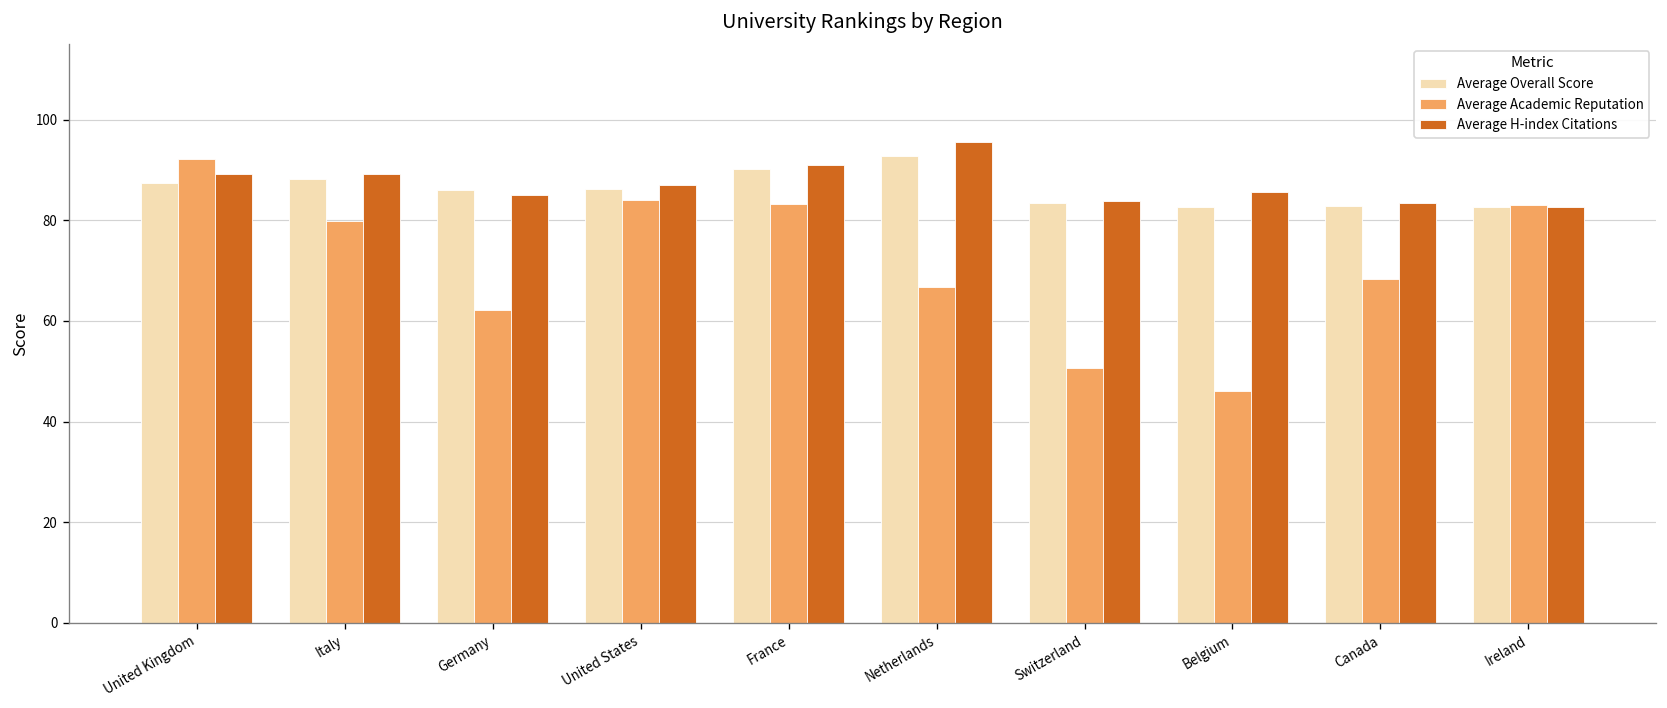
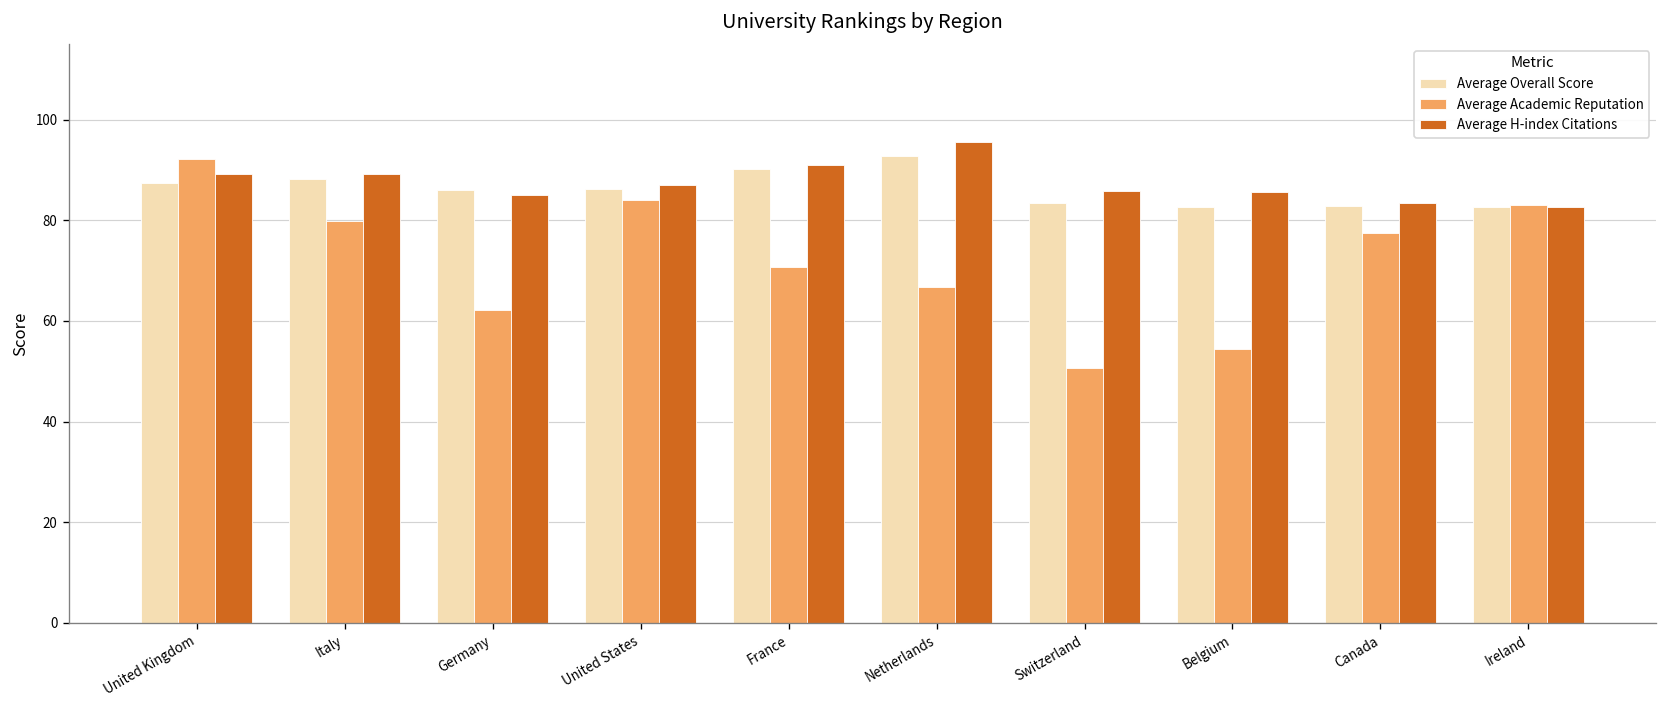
Average Academic Reputation, France: 83 -> 71
Average H-index Citations, Switzerland: 84 -> 86
Average Academic Reputation, Belgium: 46 -> 54
Average Academic Reputation, Canada: 68 -> 77
